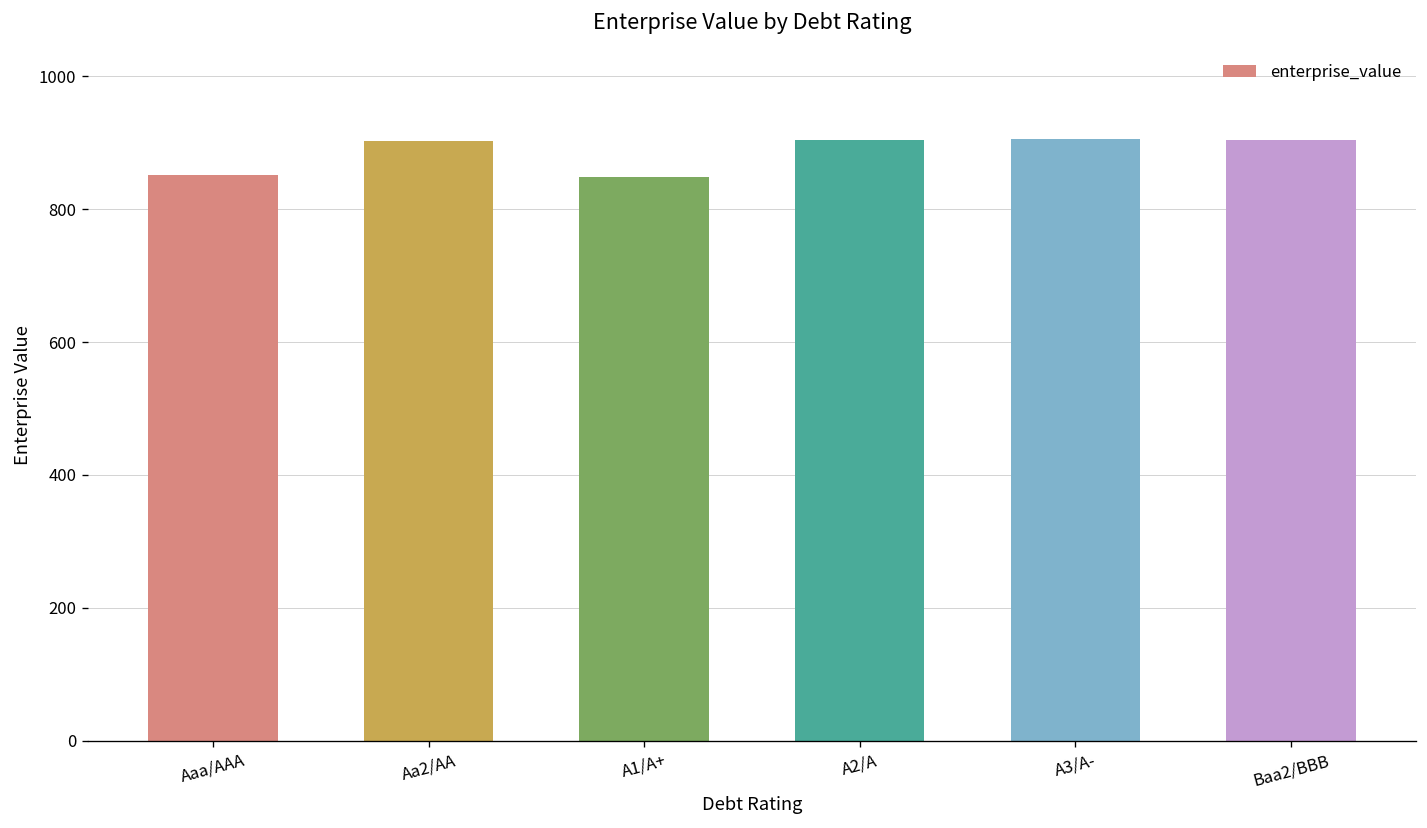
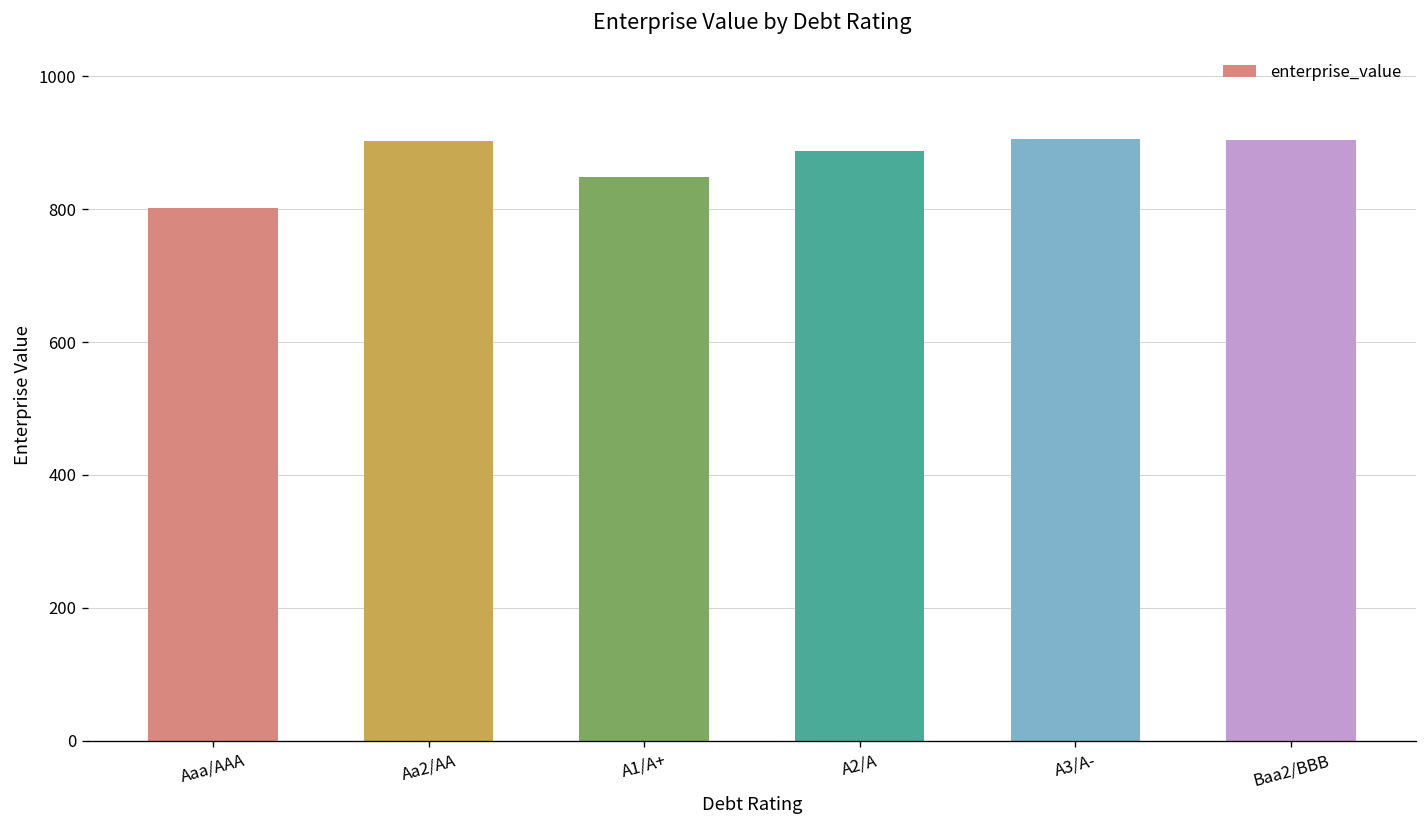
Aaa/AAA: 850 -> 800
A2/A: 900 -> 890
